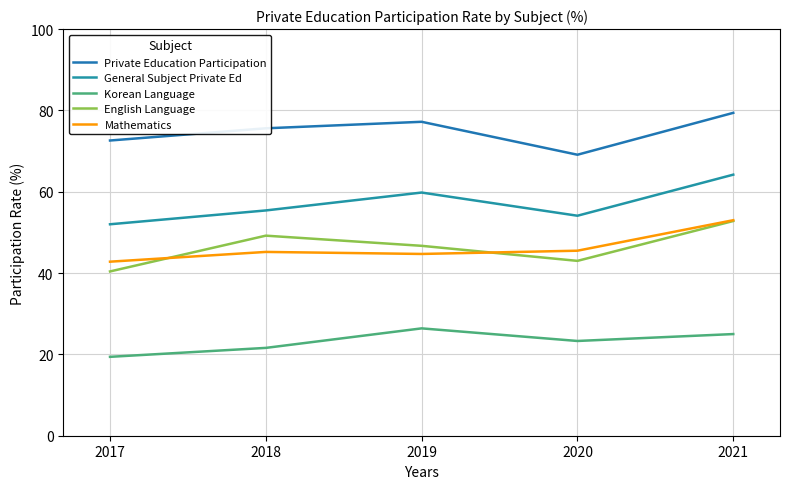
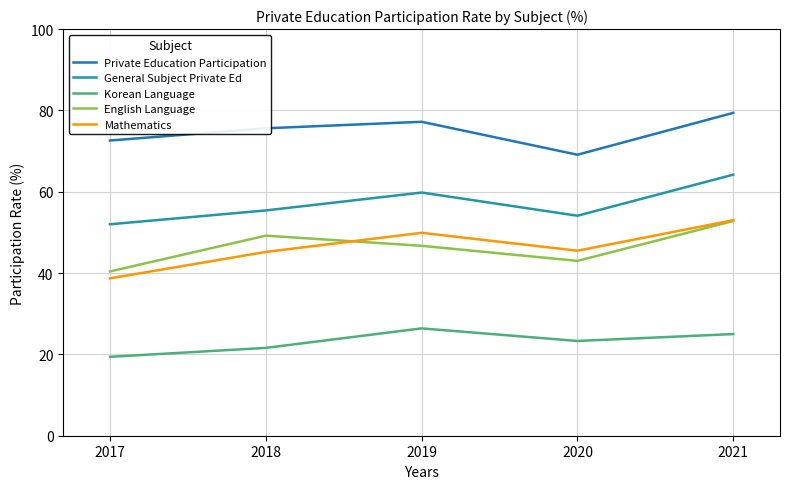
Mathematics, 2017: 43 -> 39
Mathematics, 2019: 45 -> 50
